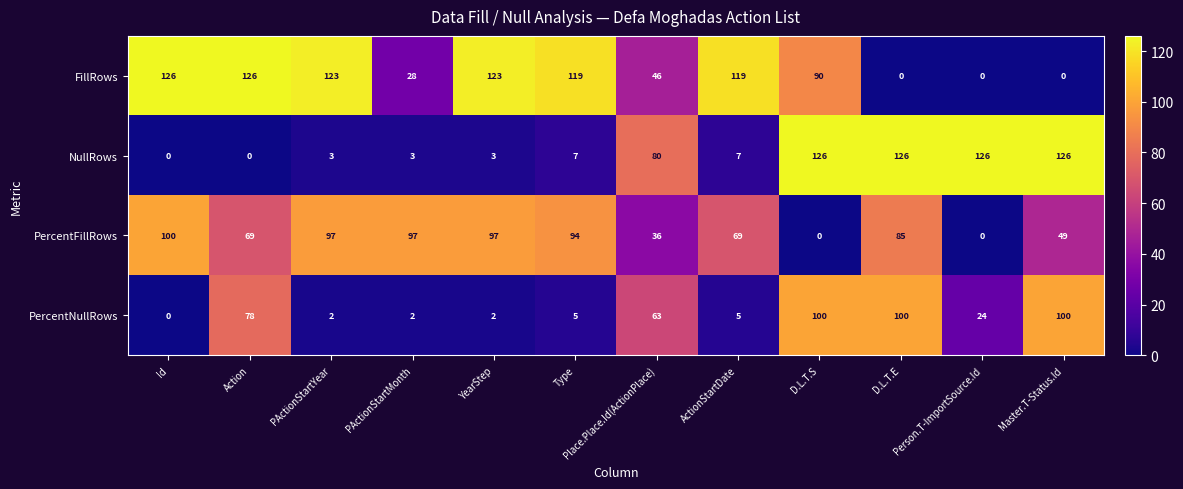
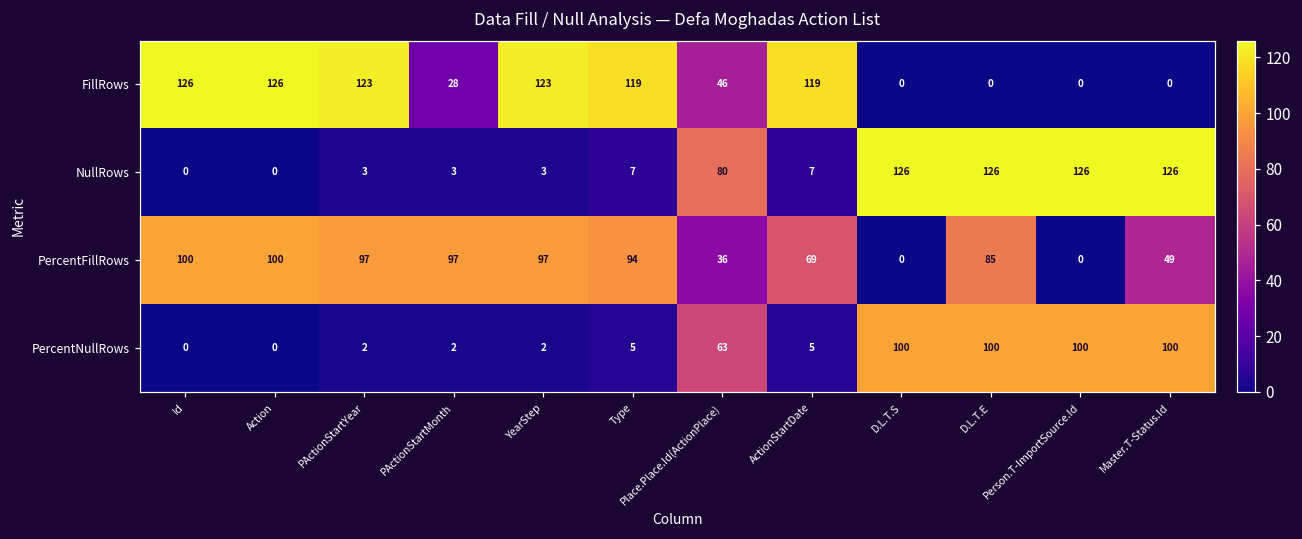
FillRows, D.L.T.S: 90 -> 0
PercentFillRows, Action: 69 -> 100
PercentNullRows, Action: 78 -> 0
PercentNullRows, Person.T-ImportSource.Id: 24 -> 100
